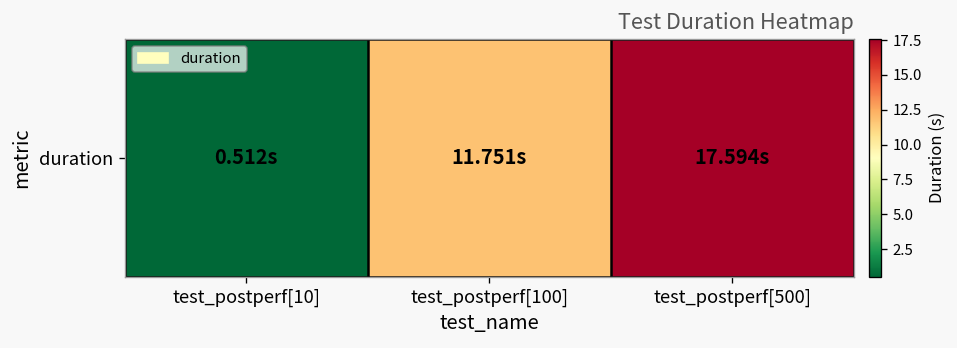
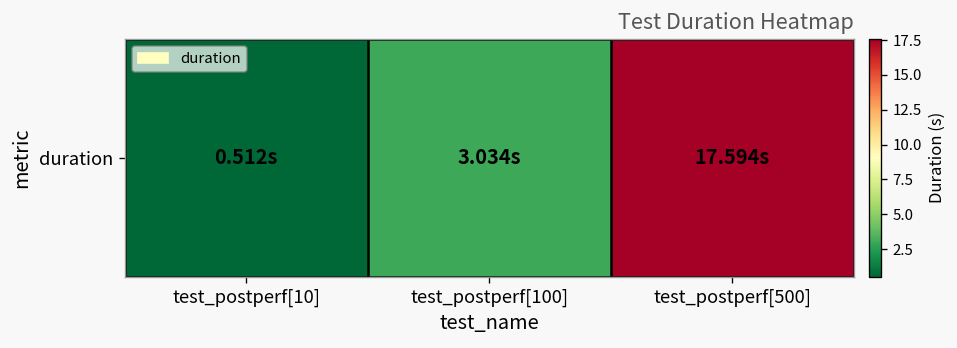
duration, test_postperf[100]: 11.751s -> 3.034s
